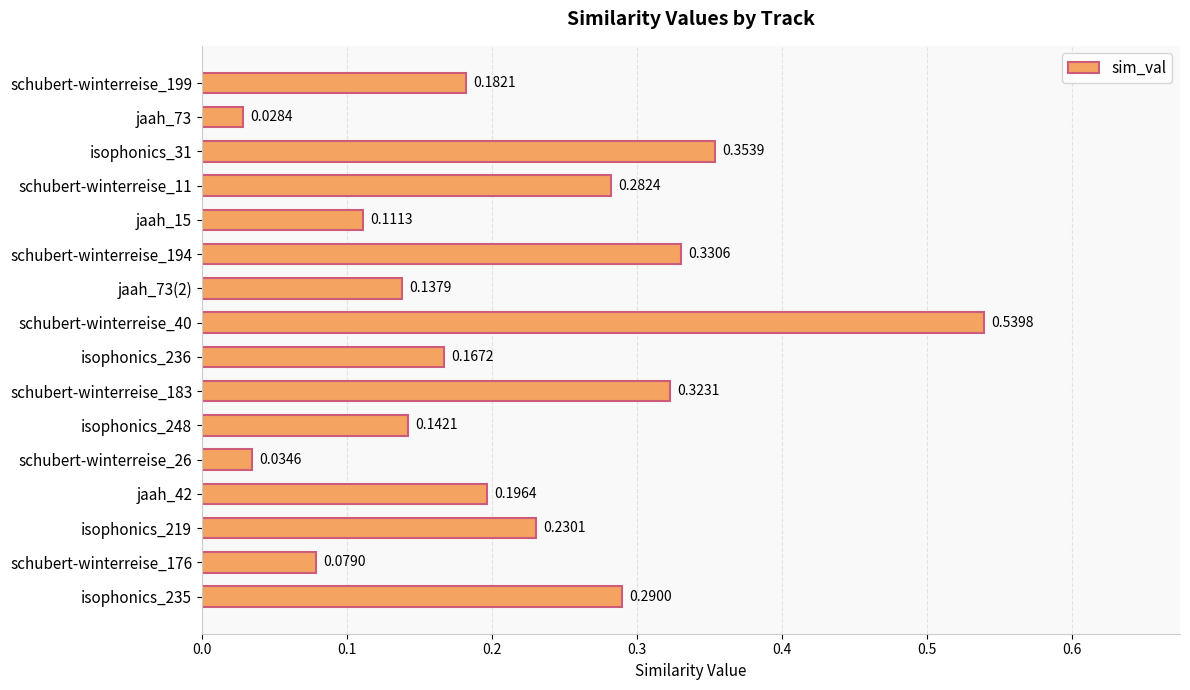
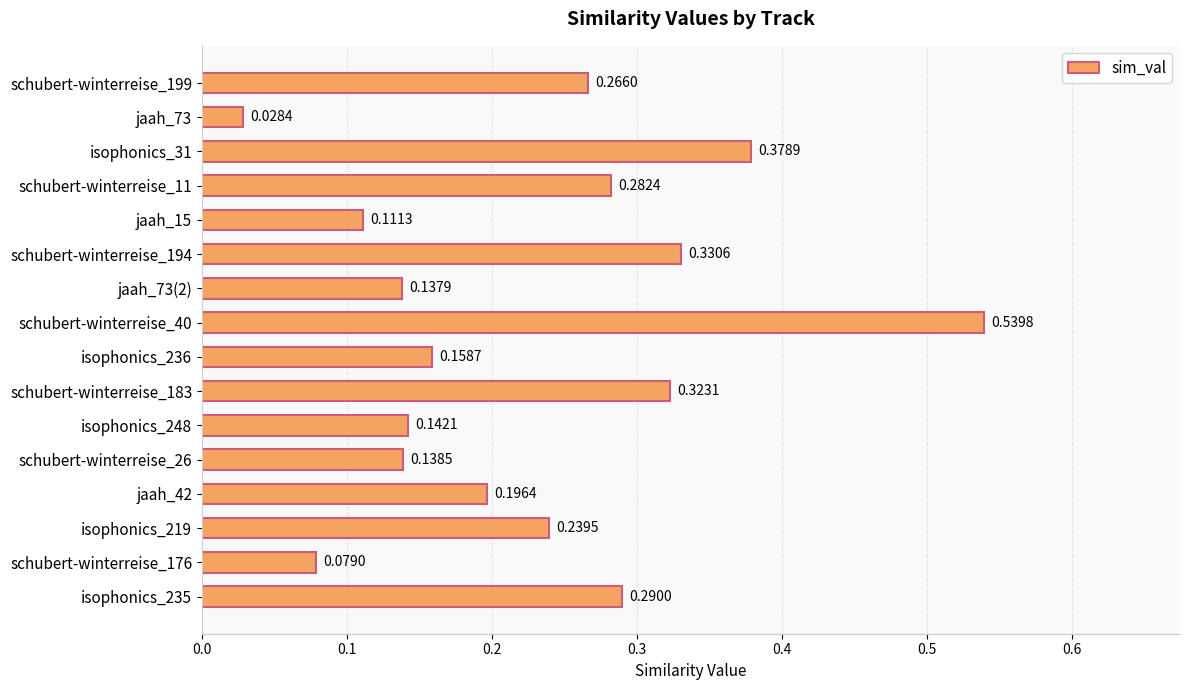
schubert-winterreise_199: 0.1821 -> 0.2660
isophonics_31: 0.3539 -> 0.3789
isophonics_236: 0.1672 -> 0.1587
schubert-winterreise_26: 0.0346 -> 0.1385
isophonics_219: 0.2301 -> 0.2395
